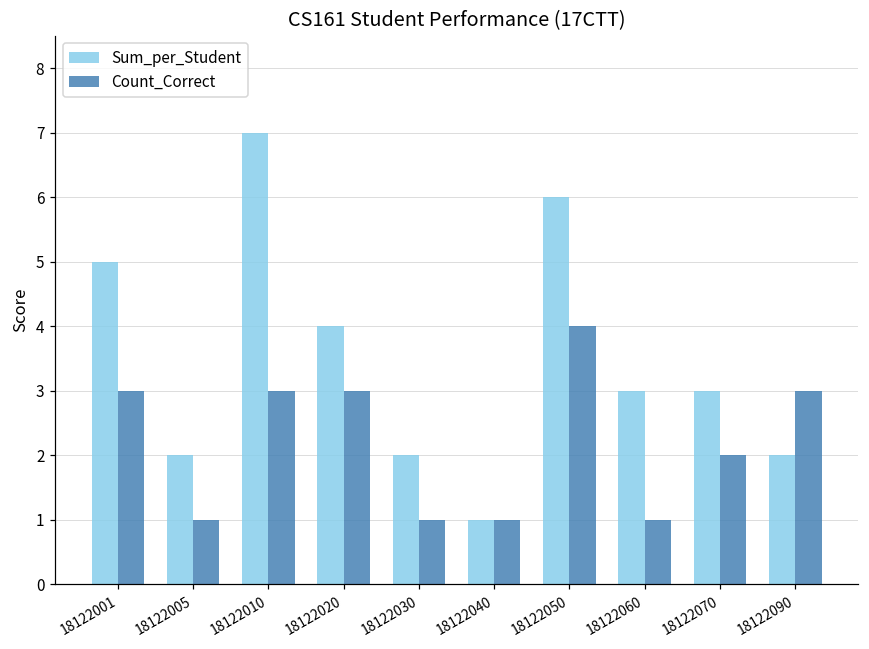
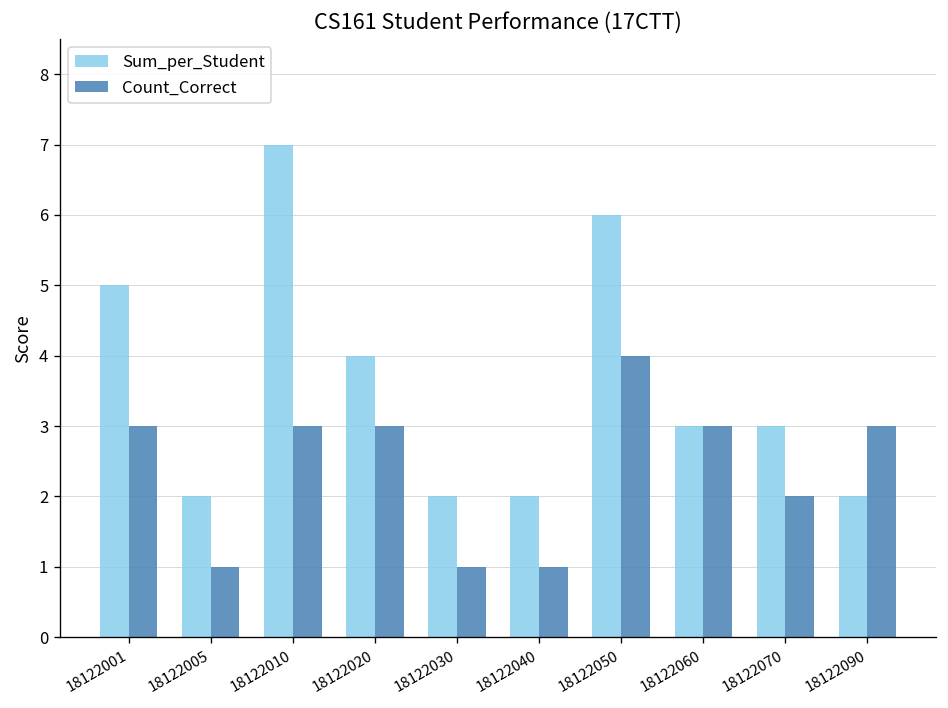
Sum_per_Student, 18122040: 1 -> 2
Count_Correct, 18122060: 1 -> 3
